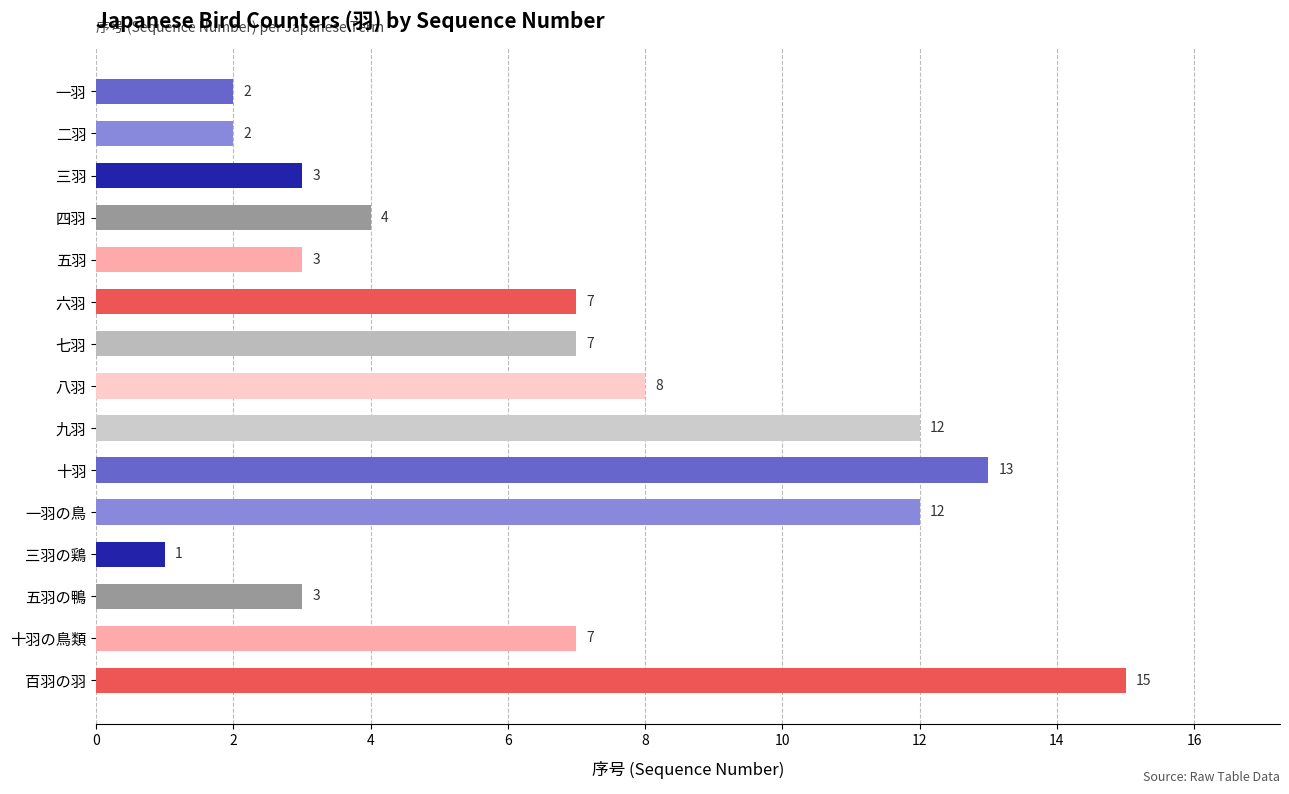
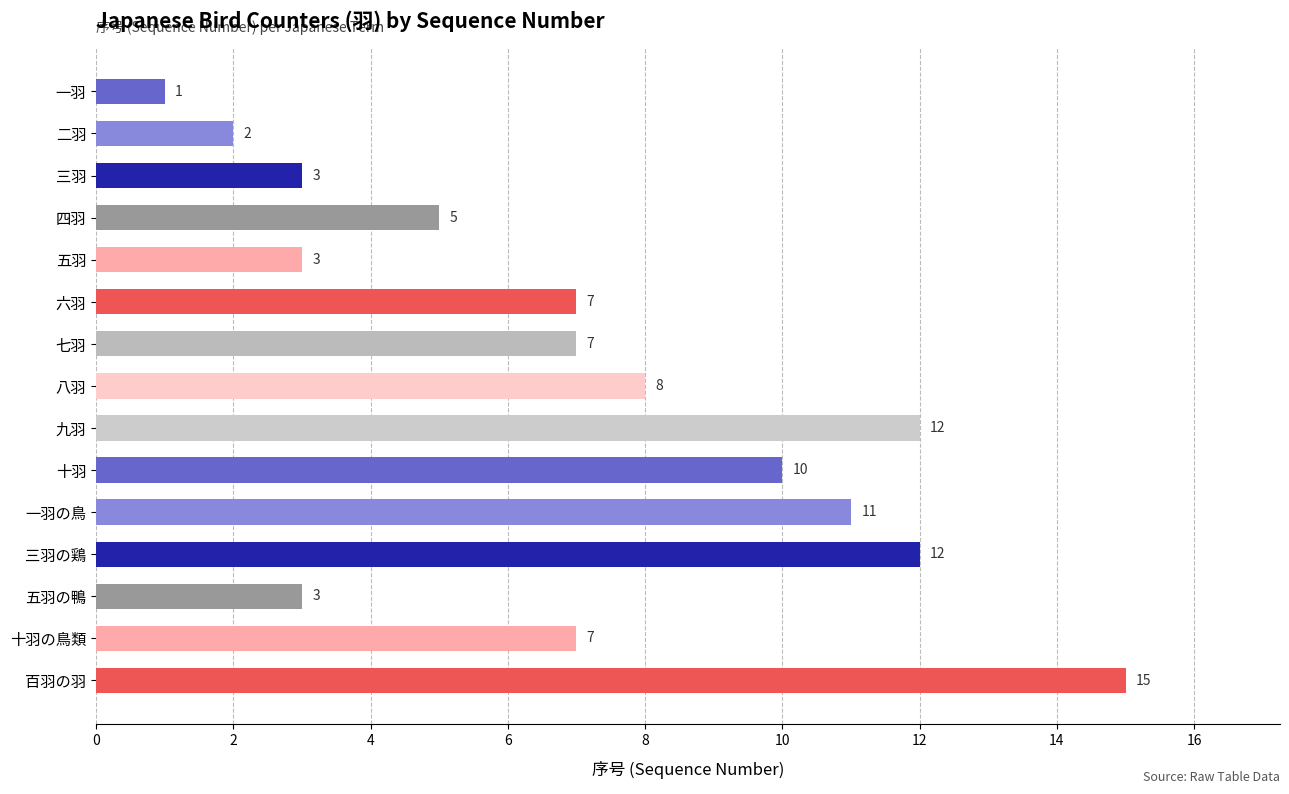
一羽: 2 -> 1
四羽: 4 -> 5
十羽: 13 -> 10
一羽の鳥: 12 -> 11
三羽の鶏: 1 -> 12
